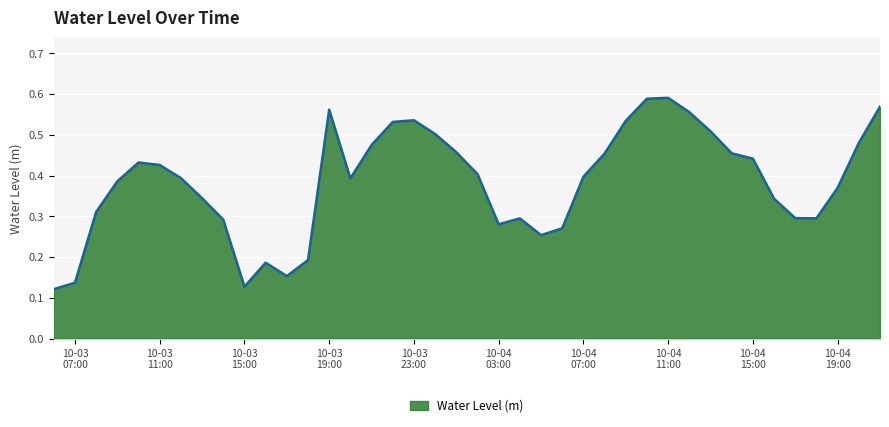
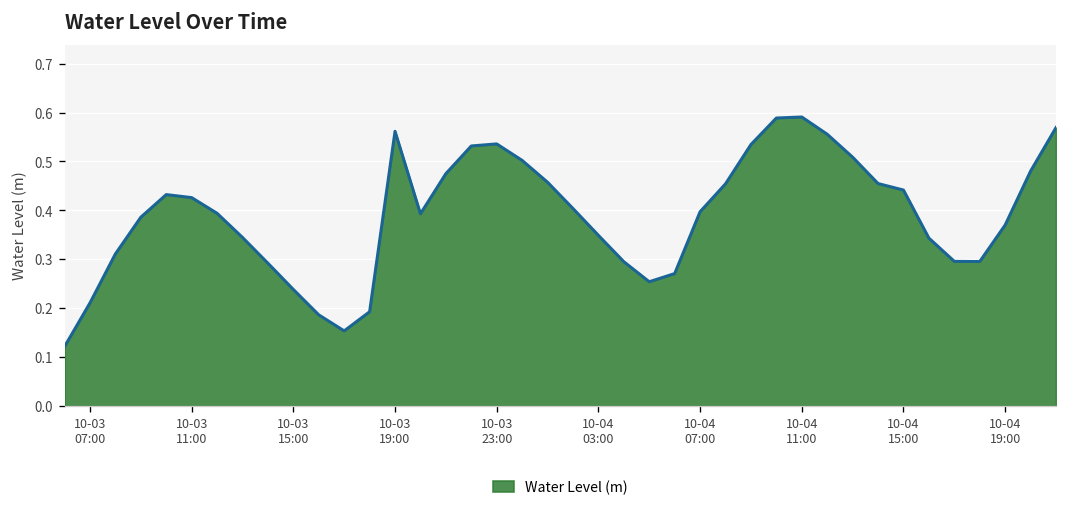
10-03 07:00: 0.14 -> 0.21
10-03 15:00: 0.13 -> 0.24
10-04 03:00: 0.28 -> 0.35
